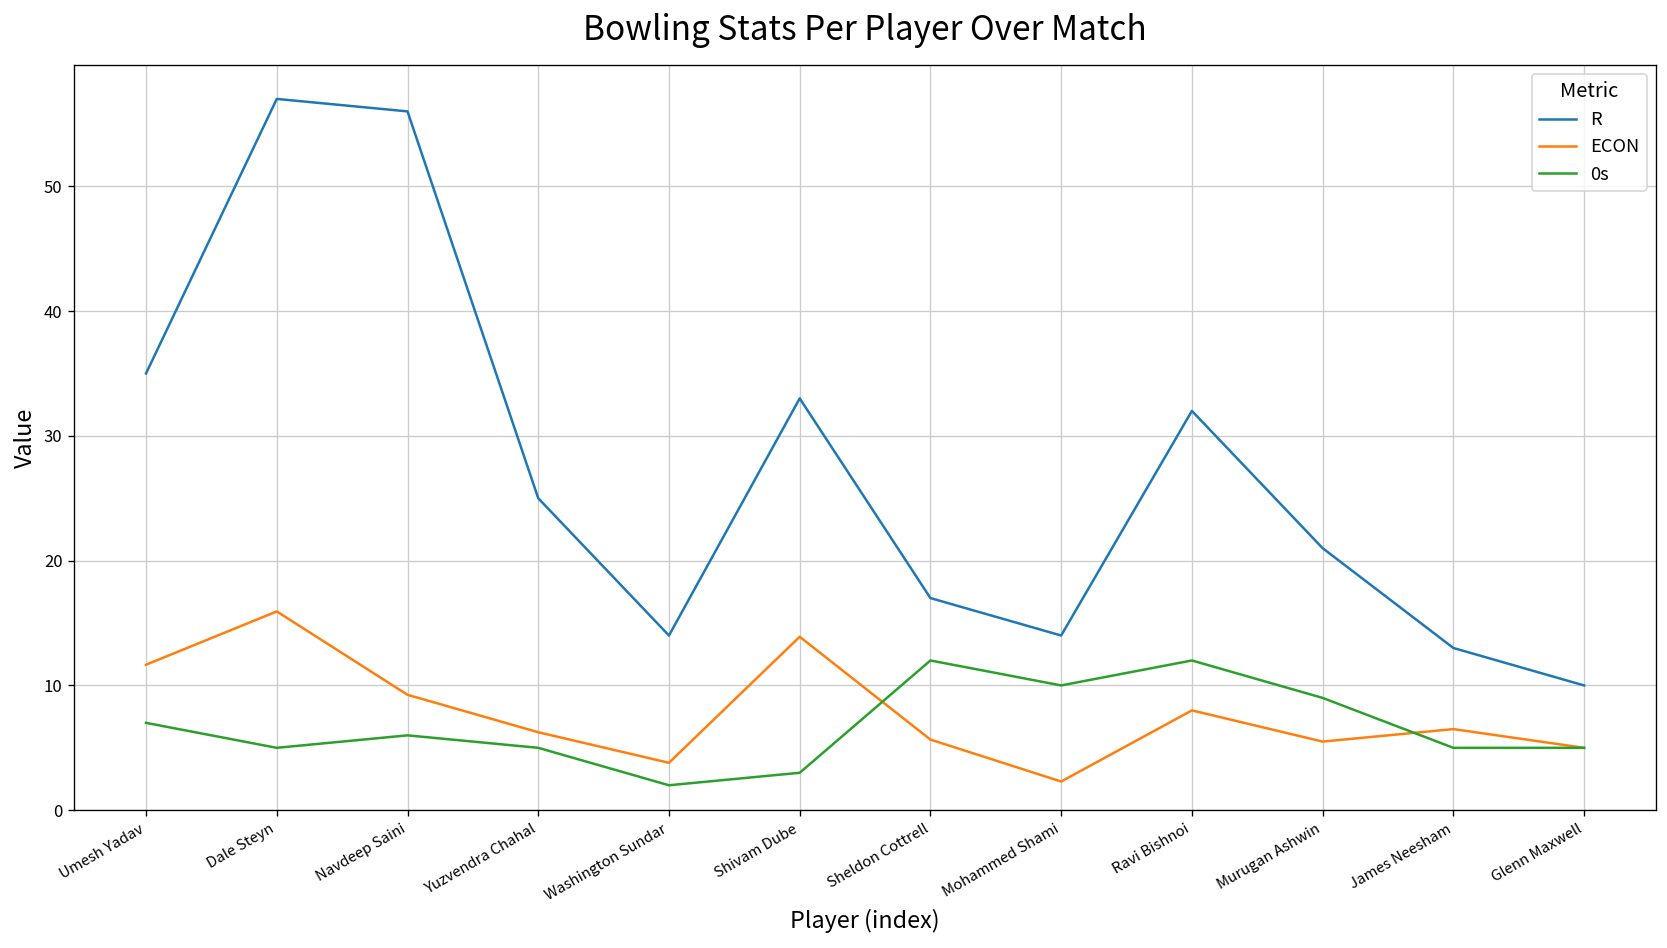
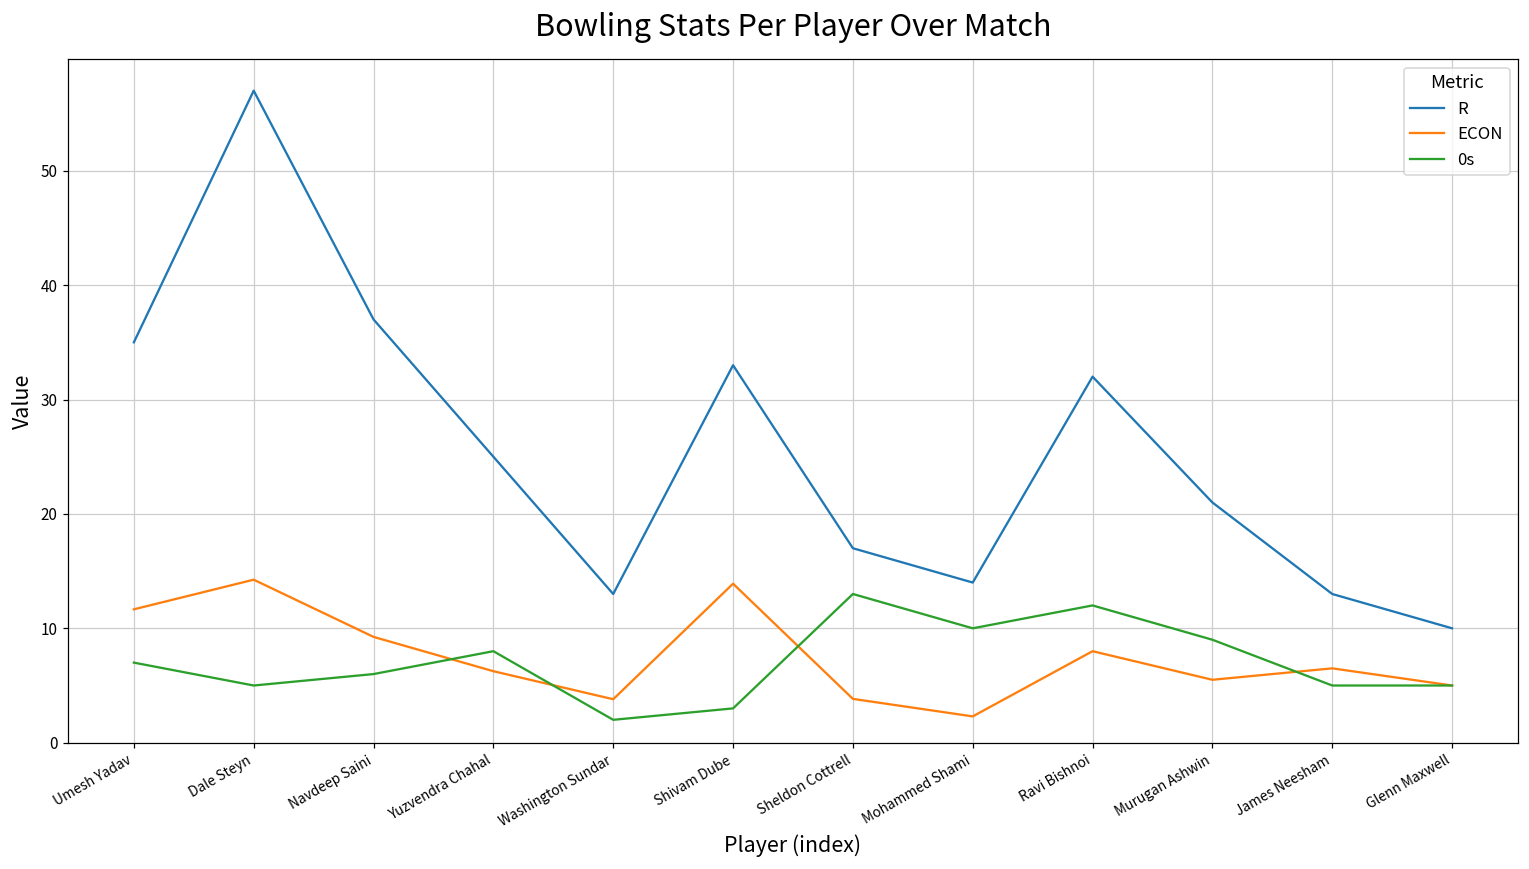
ECON, Dale Steyn: 15.9 -> 14.3
R, Navdeep Saini: 56 -> 37
0s, Yuzvendra Chahal: 5 -> 8
R, Washington Sundar: 14 -> 13
ECON, Sheldon Cottrell: 5.7 -> 3.8
0s, Sheldon Cottrell: 12 -> 13
